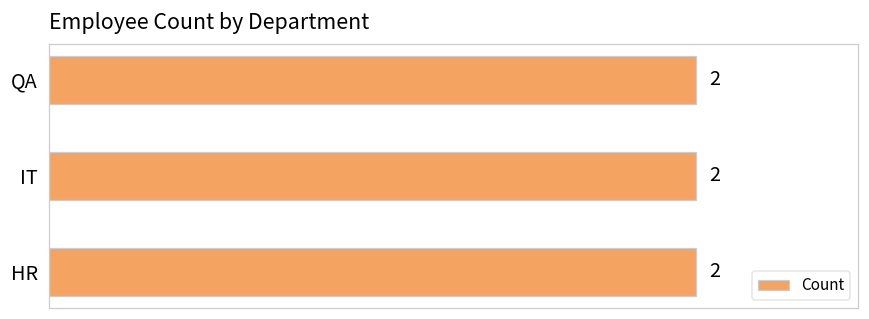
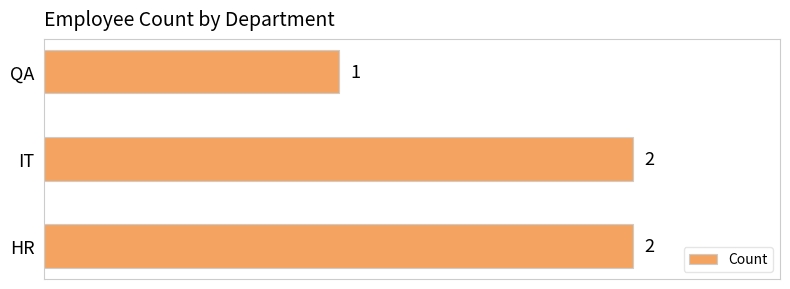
QA: 2 -> 1
